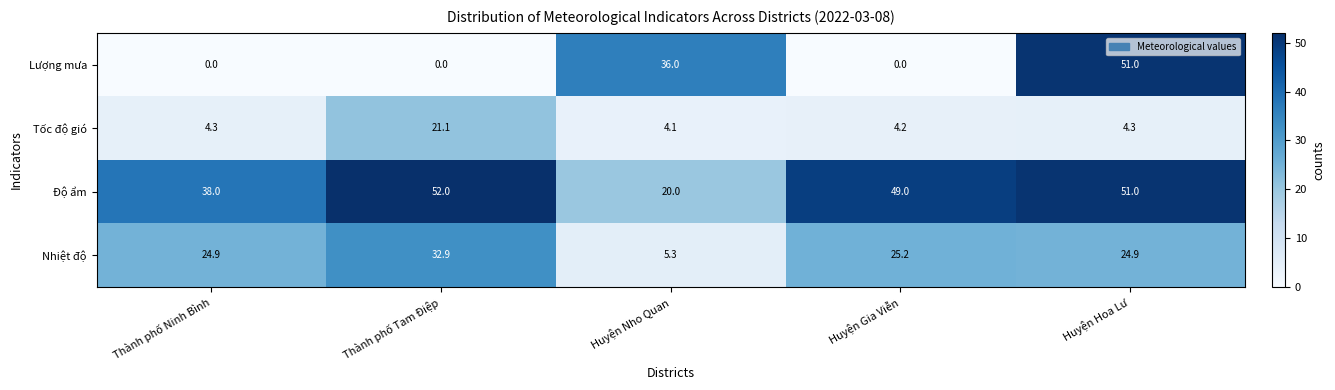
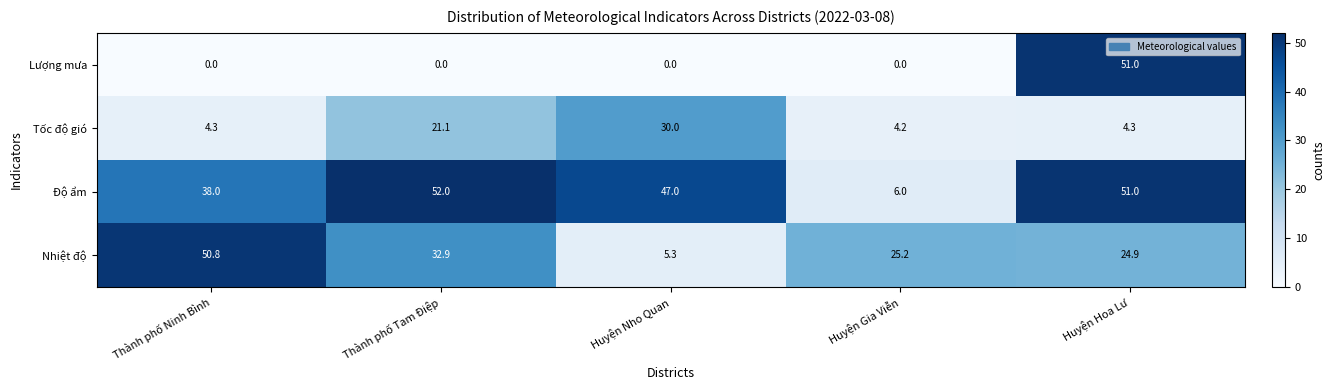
Lượng mưa, Huyện Nho Quan: 36.0 -> 0.0
Tốc độ gió, Huyện Nho Quan: 4.1 -> 30.0
Độ ẩm, Huyện Nho Quan: 20.0 -> 47.0
Độ ẩm, Huyện Gia Viễn: 49.0 -> 6.0
Nhiệt độ, Thành phố Ninh Bình: 24.9 -> 50.8
